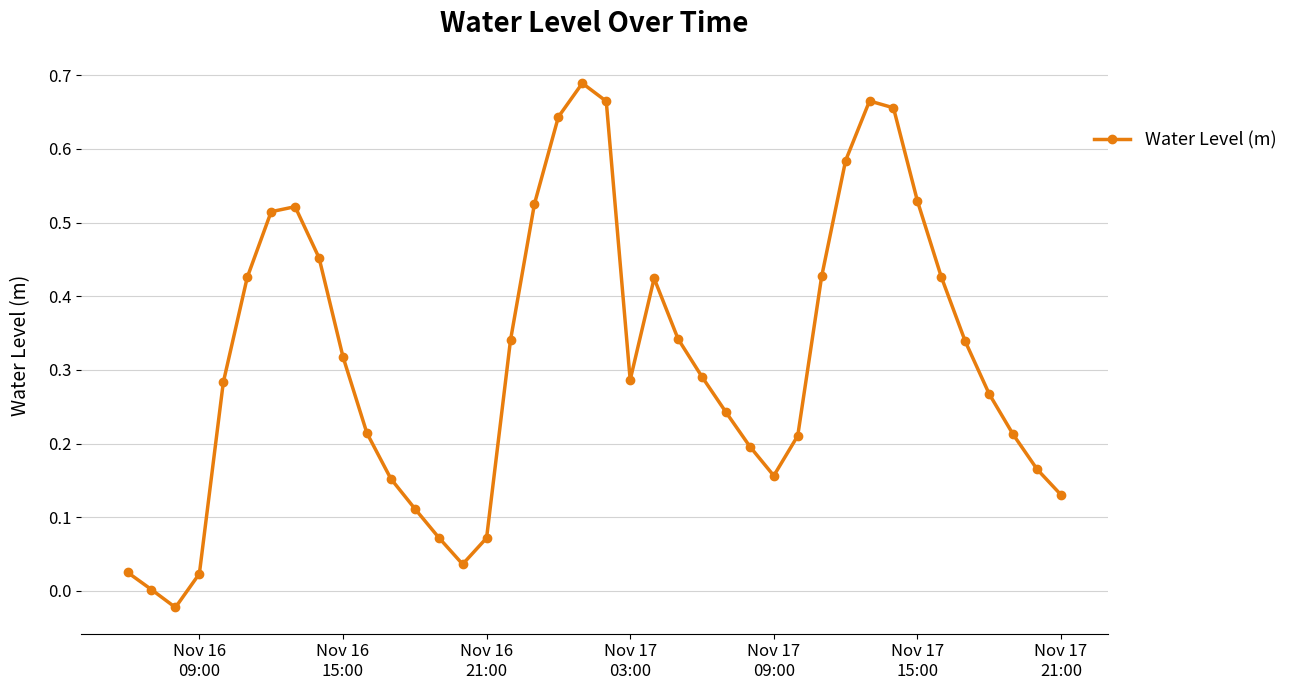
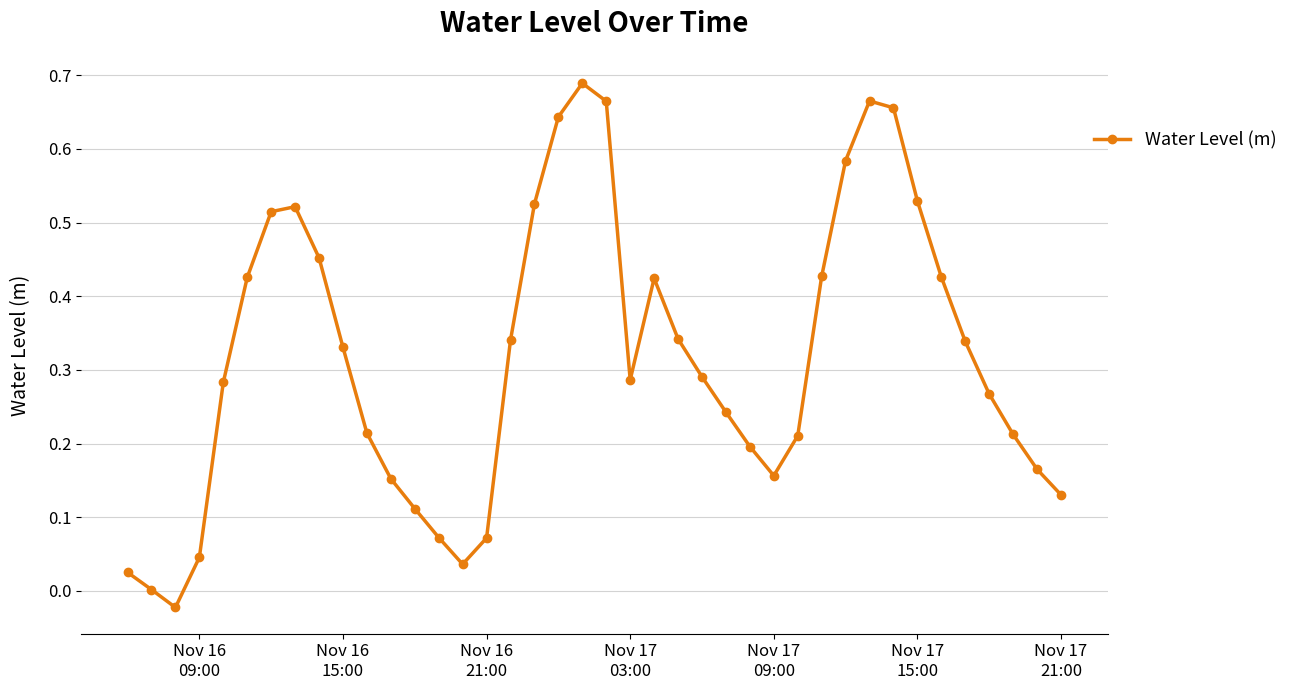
Nov 16 09:00: 0.02 -> 0.05
Nov 16 15:00: 0.32 -> 0.33
